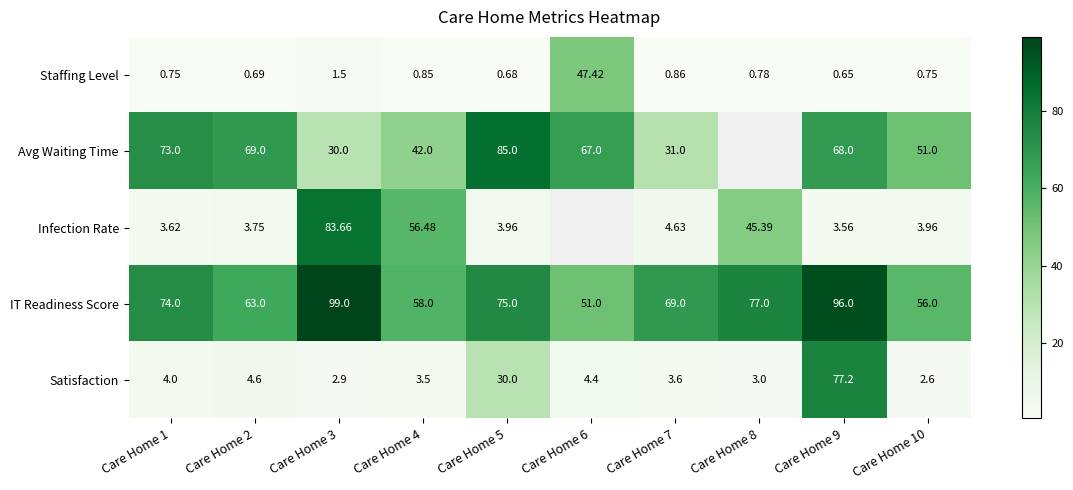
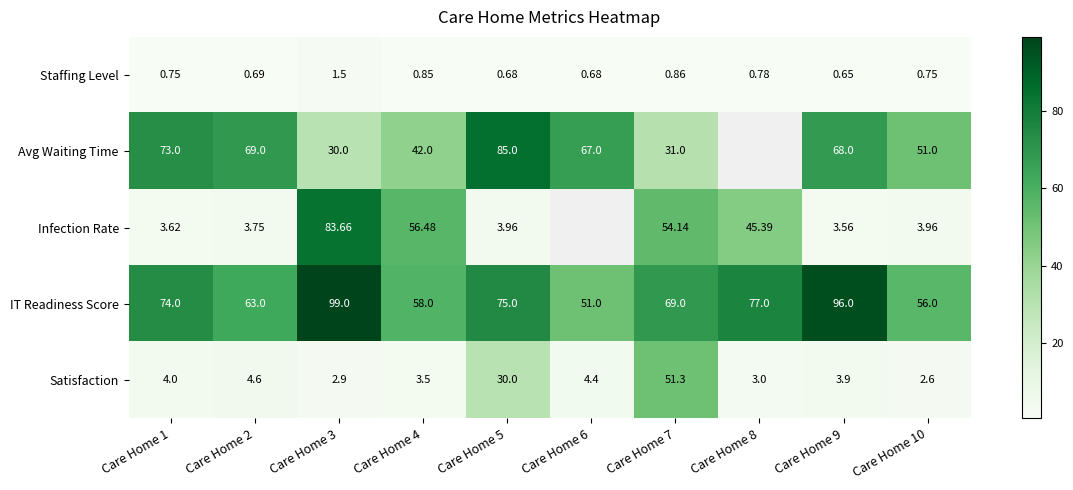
Staffing Level, Care Home 6: 47.42 -> 0.68
Infection Rate, Care Home 7: 4.63 -> 54.14
Satisfaction, Care Home 7: 3.6 -> 51.3
Satisfaction, Care Home 9: 77.2 -> 3.9
